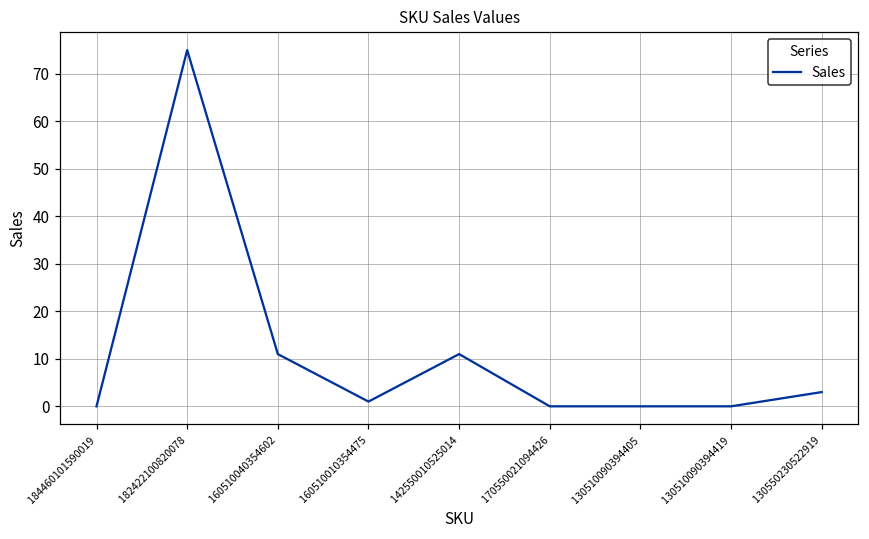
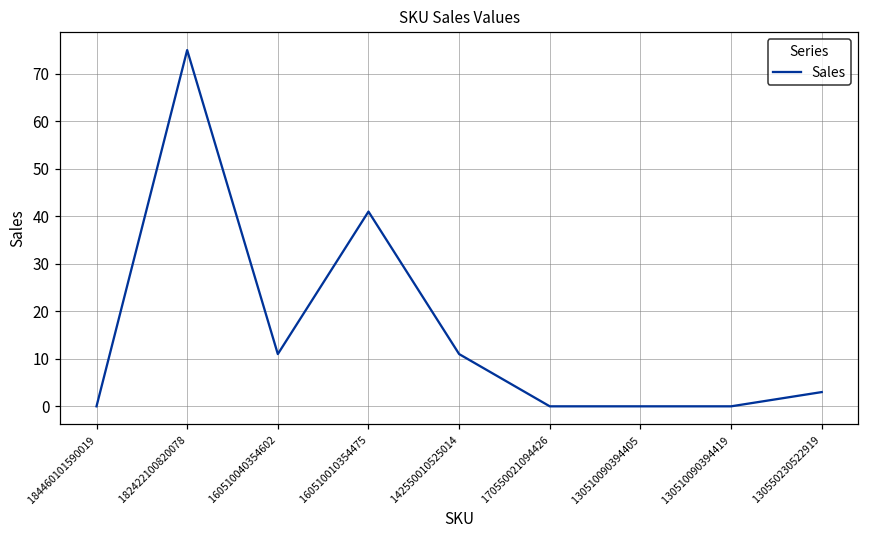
160510010354475: 1 -> 41
